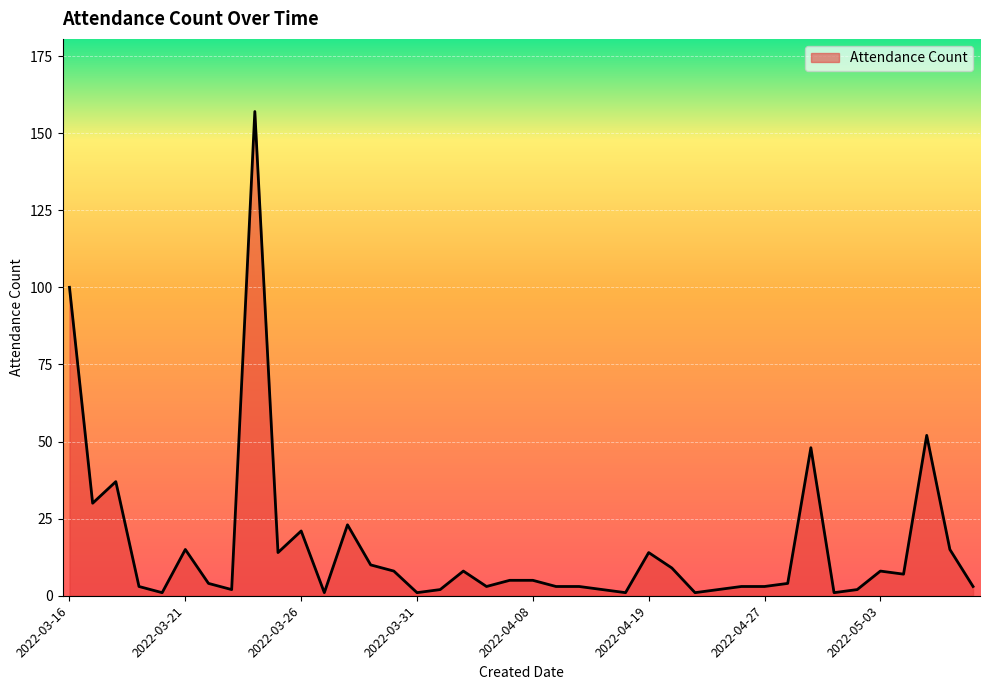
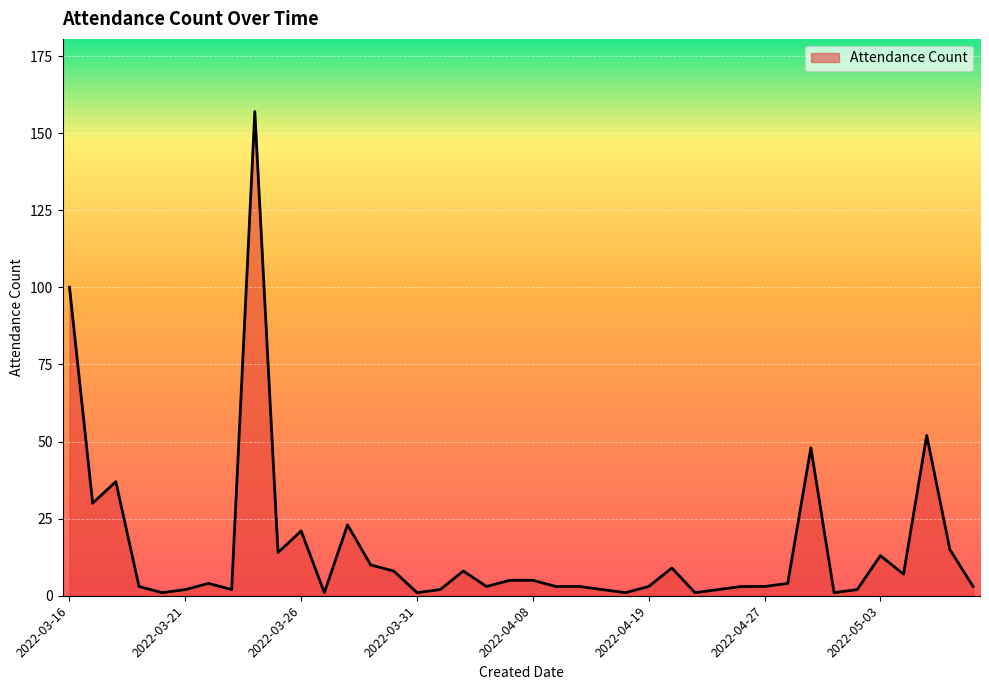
2022-03-21: 15 -> 2
2022-04-19: 14 -> 3
2022-05-03: 8 -> 13
